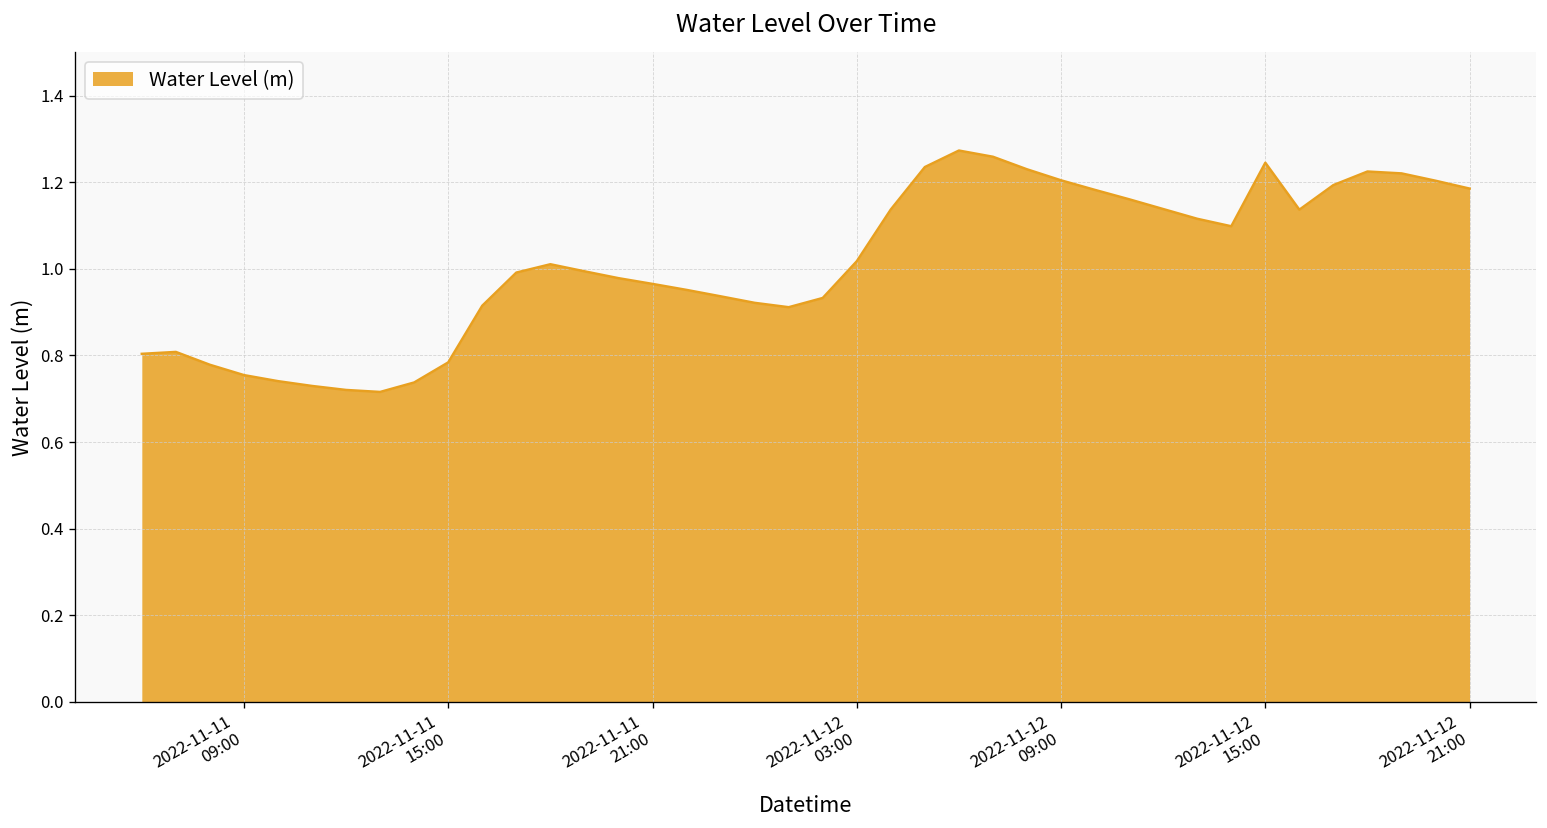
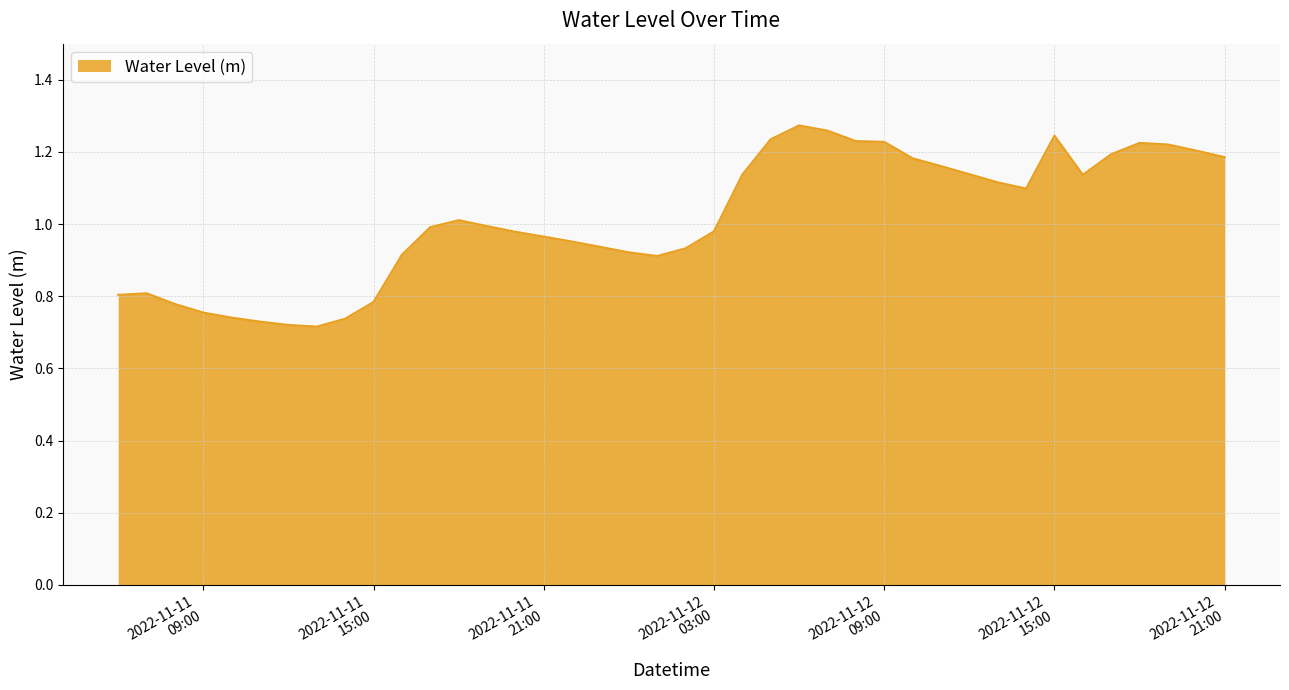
2022-11-12 03:00: 1.02 -> 0.98
2022-11-12 09:00: 1.20 -> 1.23
